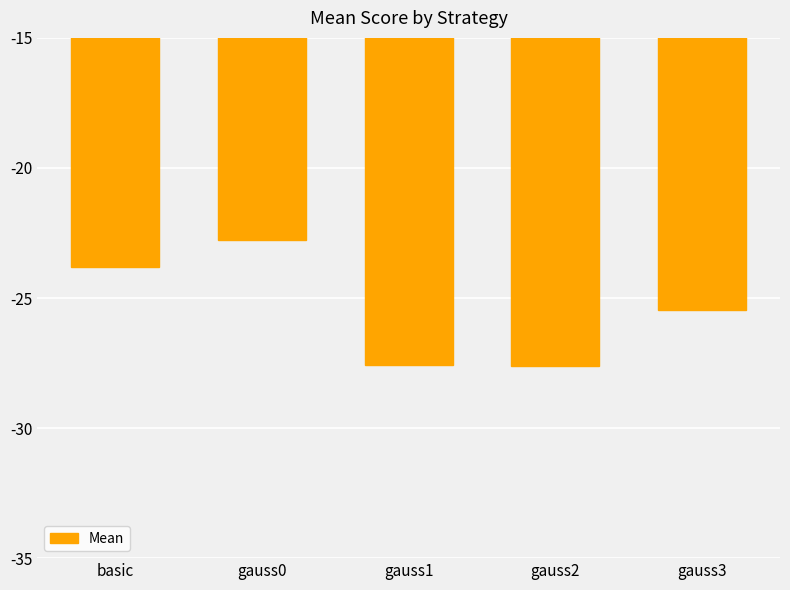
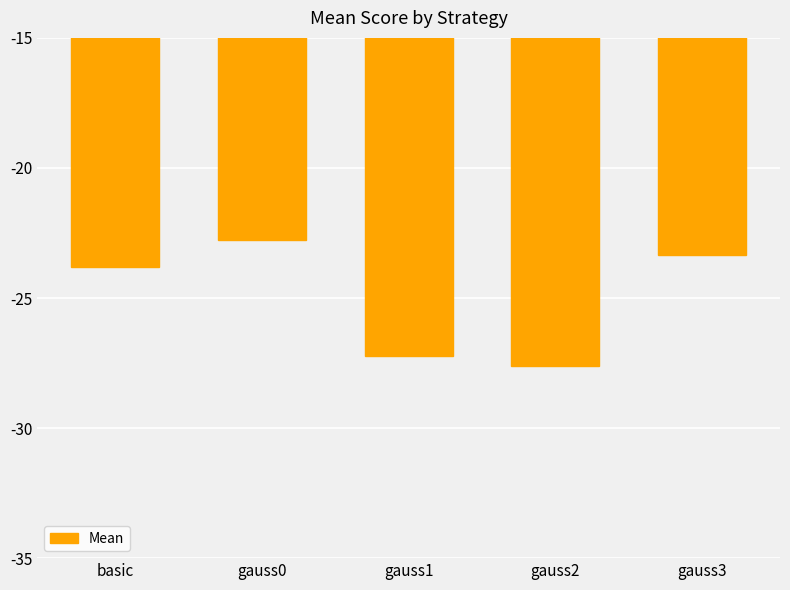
gauss1: -27.6 -> -27.2
gauss3: -25.5 -> -23.3
